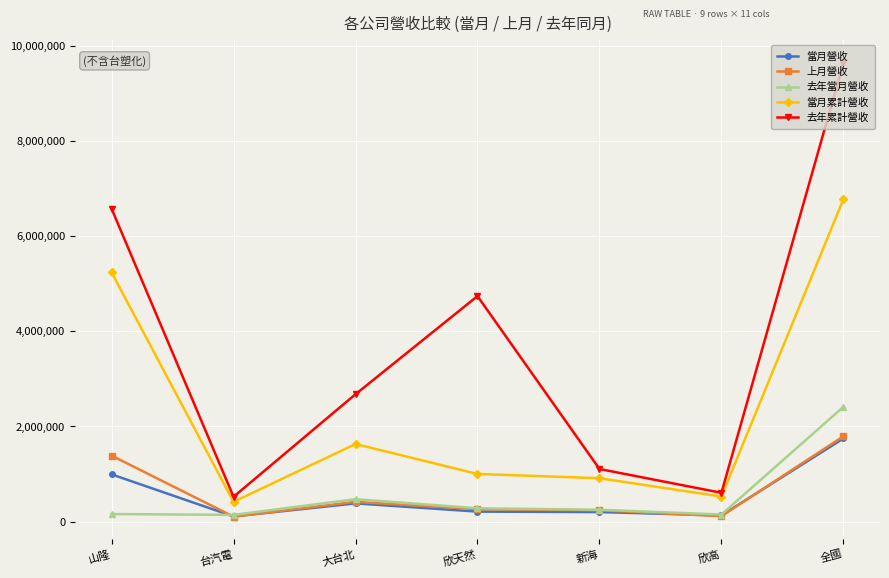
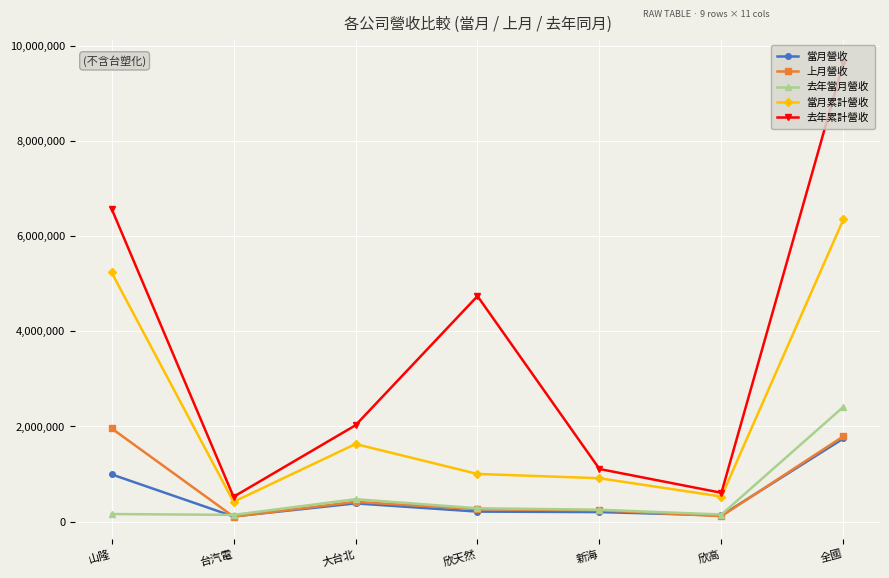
上月營收, 山隆: 1,400,000 -> 2,000,000
去年累計營收, 大台北: 2,700,000 -> 2,000,000
當月累計營收, 全國: 6,800,000 -> 6,400,000
